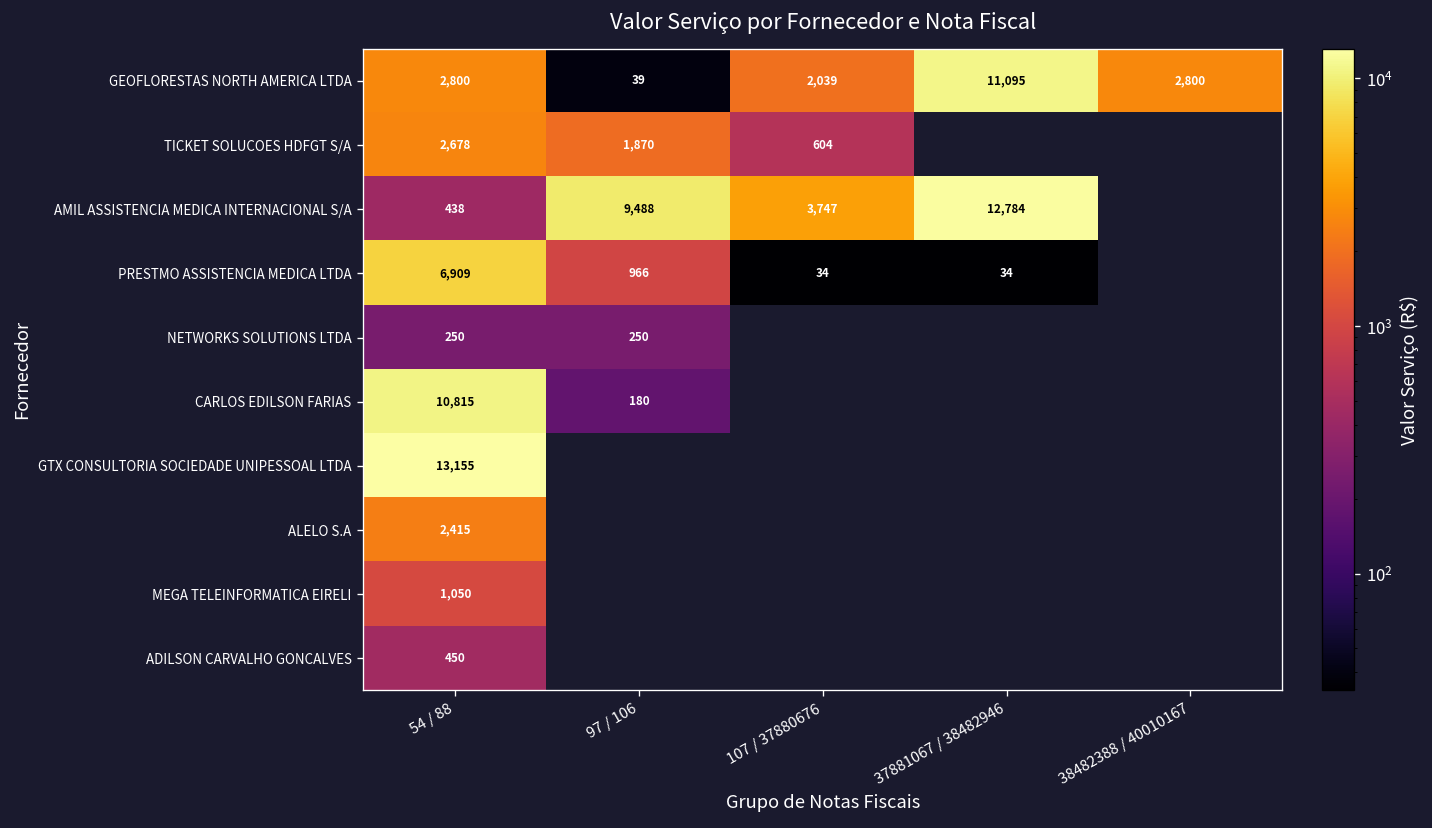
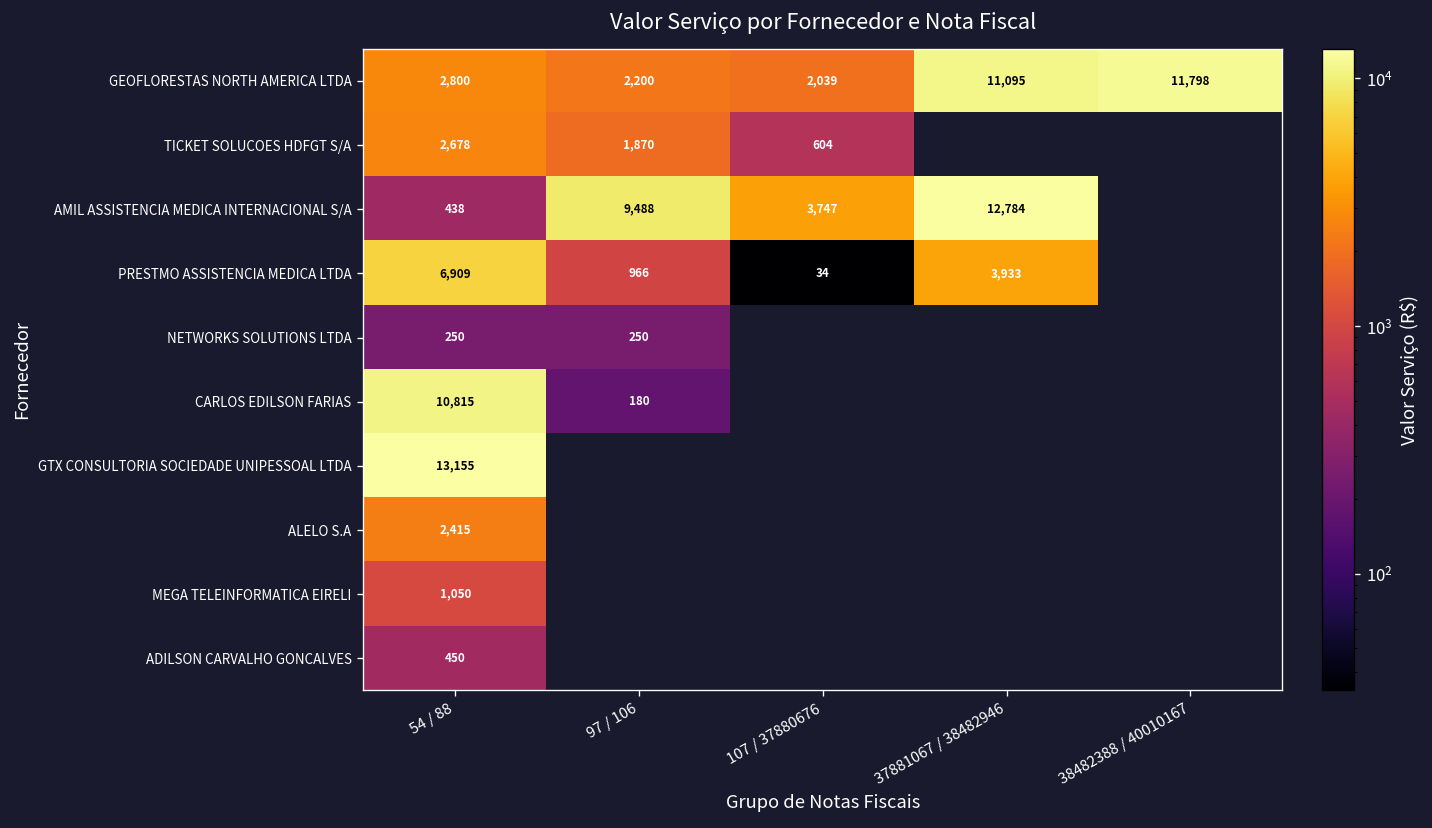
GEOFLORESTAS NORTH AMERICA LTDA, 97 / 106: 39 -> 2,200
GEOFLORESTAS NORTH AMERICA LTDA, 38482388 / 40010167: 2,800 -> 11,798
PRESTMO ASSISTENCIA MEDICA LTDA, 37881067 / 38482946: 34 -> 3,933
